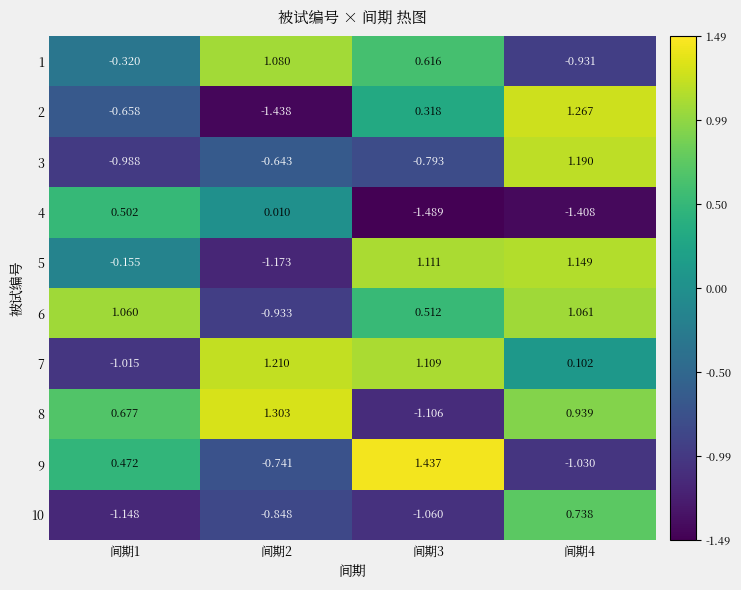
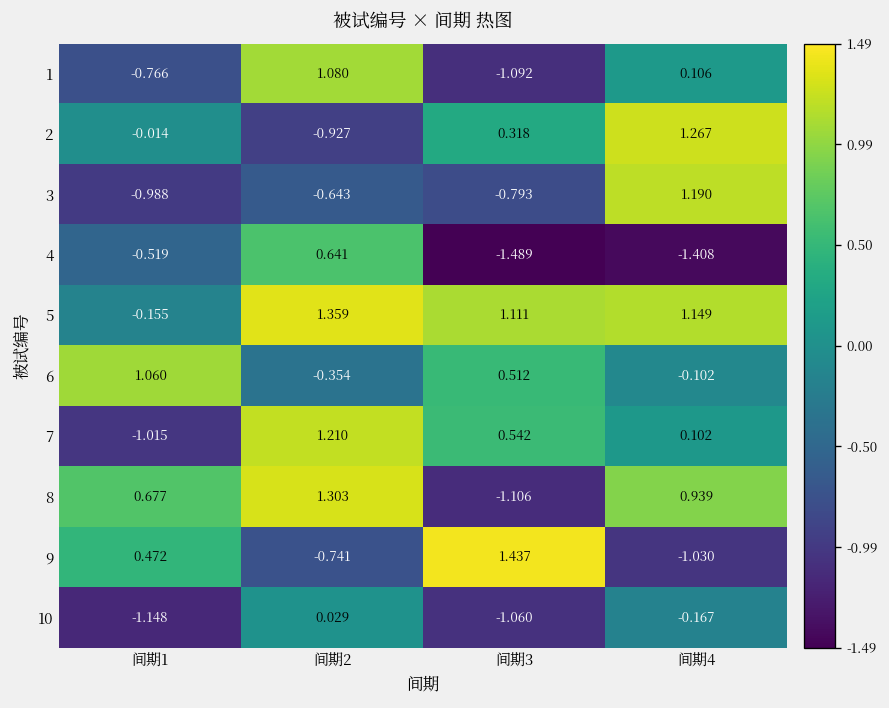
1, 间期1: -0.320 -> -0.766
1, 间期3: 0.616 -> -1.092
1, 间期4: -0.931 -> 0.106
2, 间期1: -0.658 -> -0.014
2, 间期2: -1.438 -> -0.927
4, 间期1: 0.502 -> -0.519
4, 间期2: 0.010 -> 0.641
5, 间期2: -1.173 -> 1.359
6, 间期2: -0.933 -> -0.354
6, 间期4: 1.061 -> -0.102
7, 间期3: 1.109 -> 0.542
10, 间期2: -0.848 -> 0.029
10, 间期4: 0.738 -> -0.167
